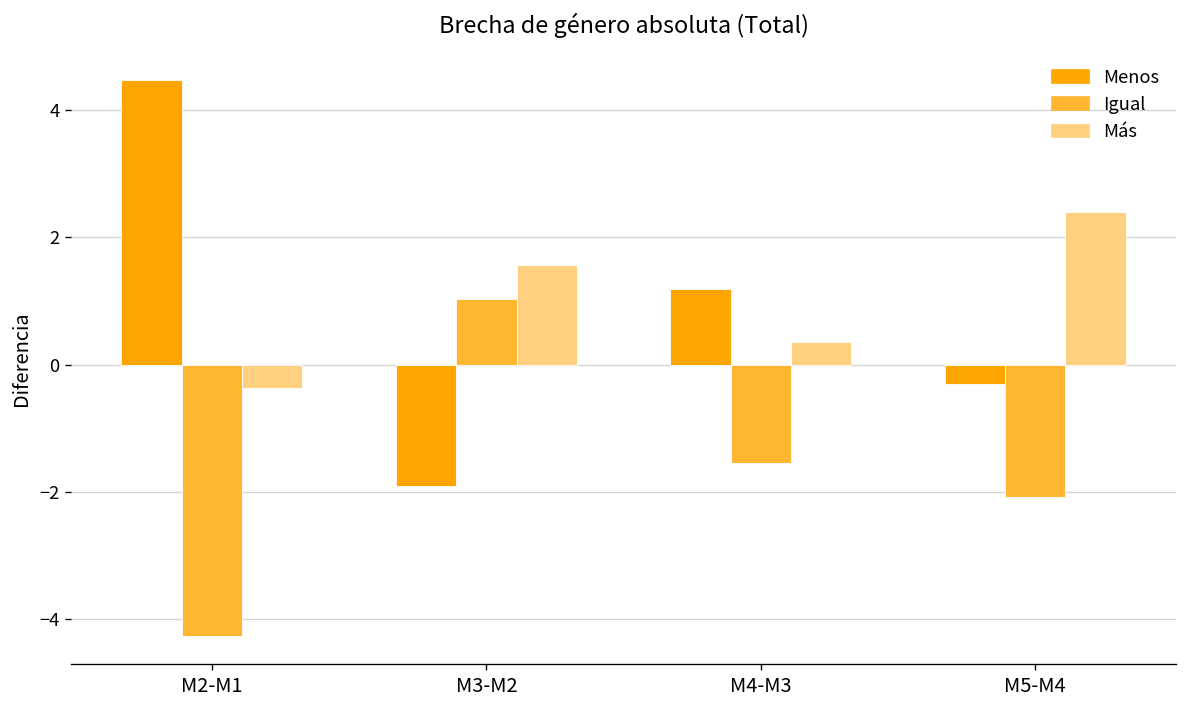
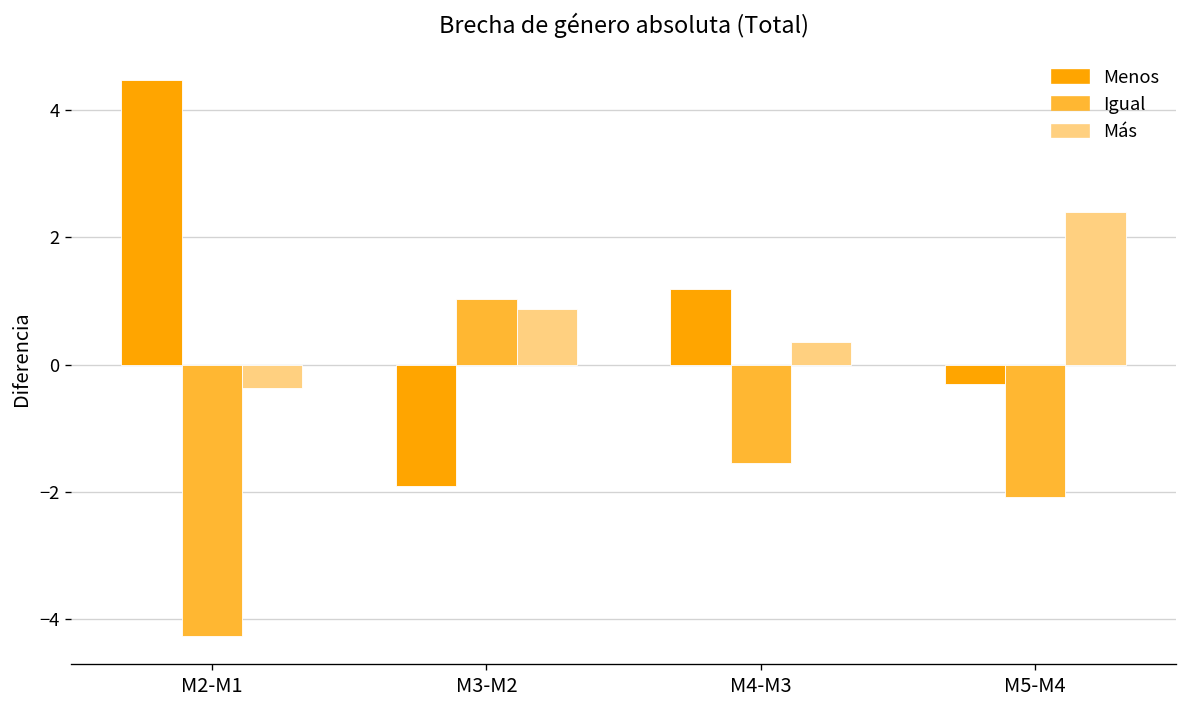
Más, M3-M2: 1.6 -> 0.9
